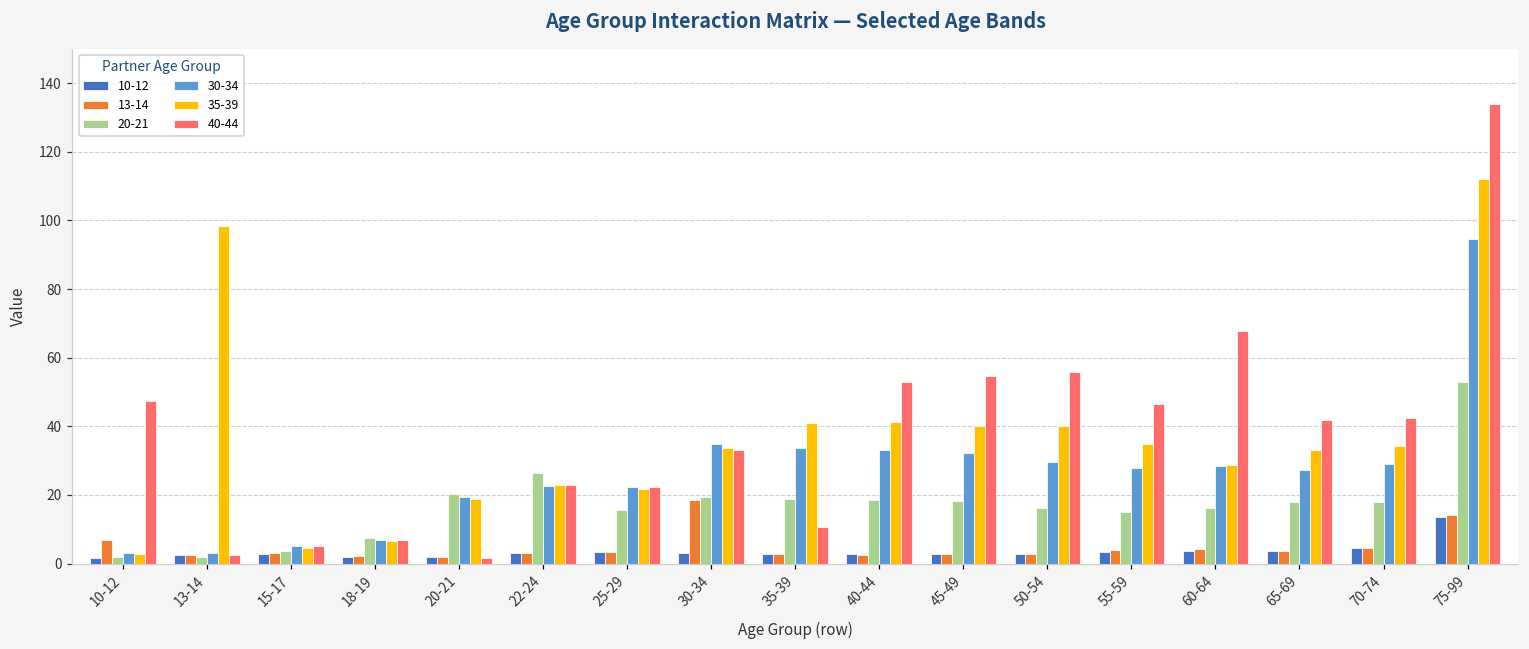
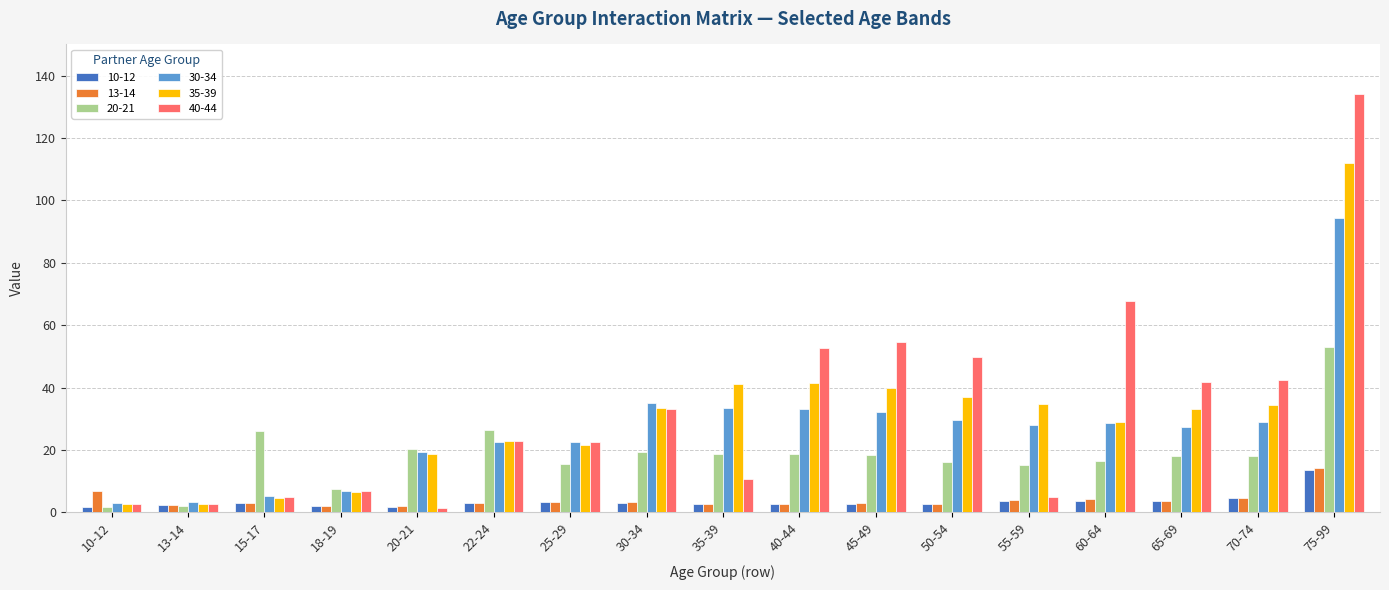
40-44, 10-12: 47 -> 3
35-39, 13-14: 98 -> 3
20-21, 15-17: 4 -> 26
13-14, 30-34: 19 -> 3
35-39, 50-54: 40 -> 37
40-44, 50-54: 56 -> 50
40-44, 55-59: 46 -> 5
